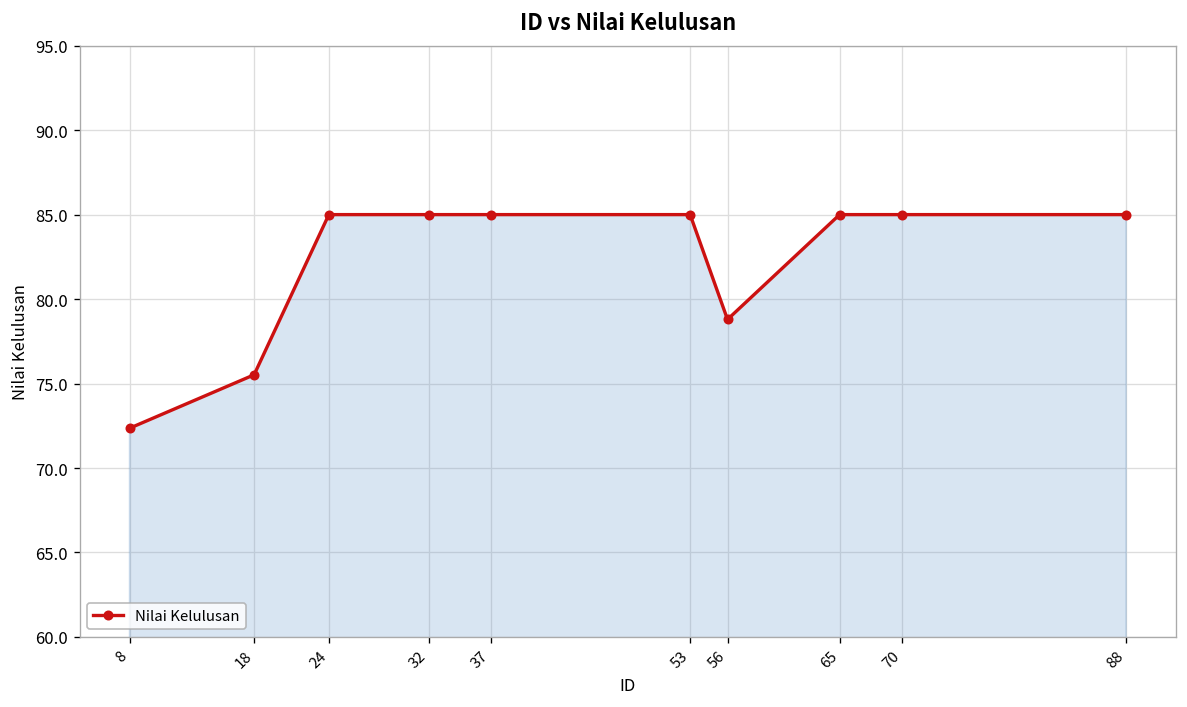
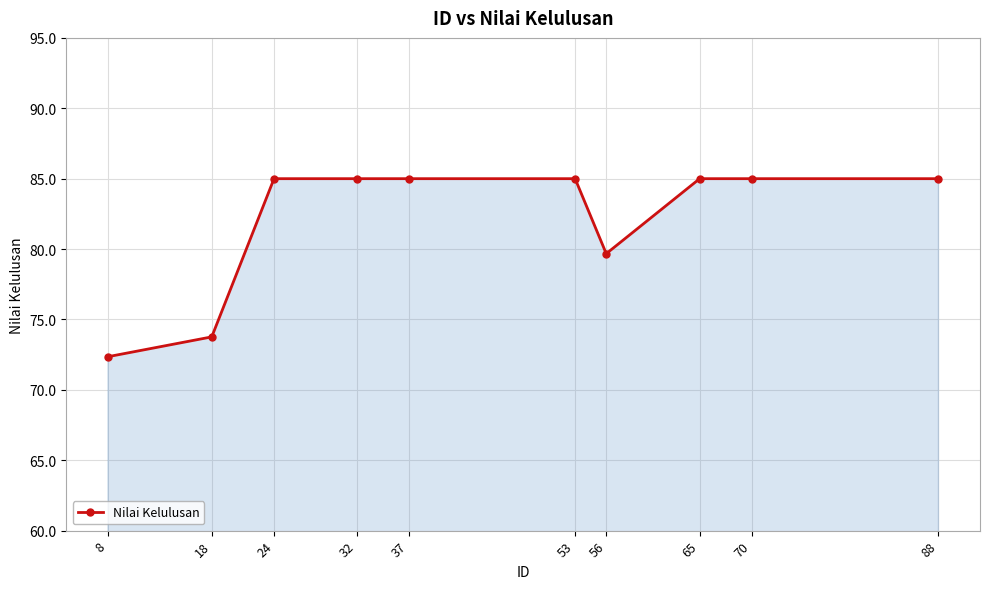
18: 75.5 -> 73.8
56: 78.8 -> 79.7
